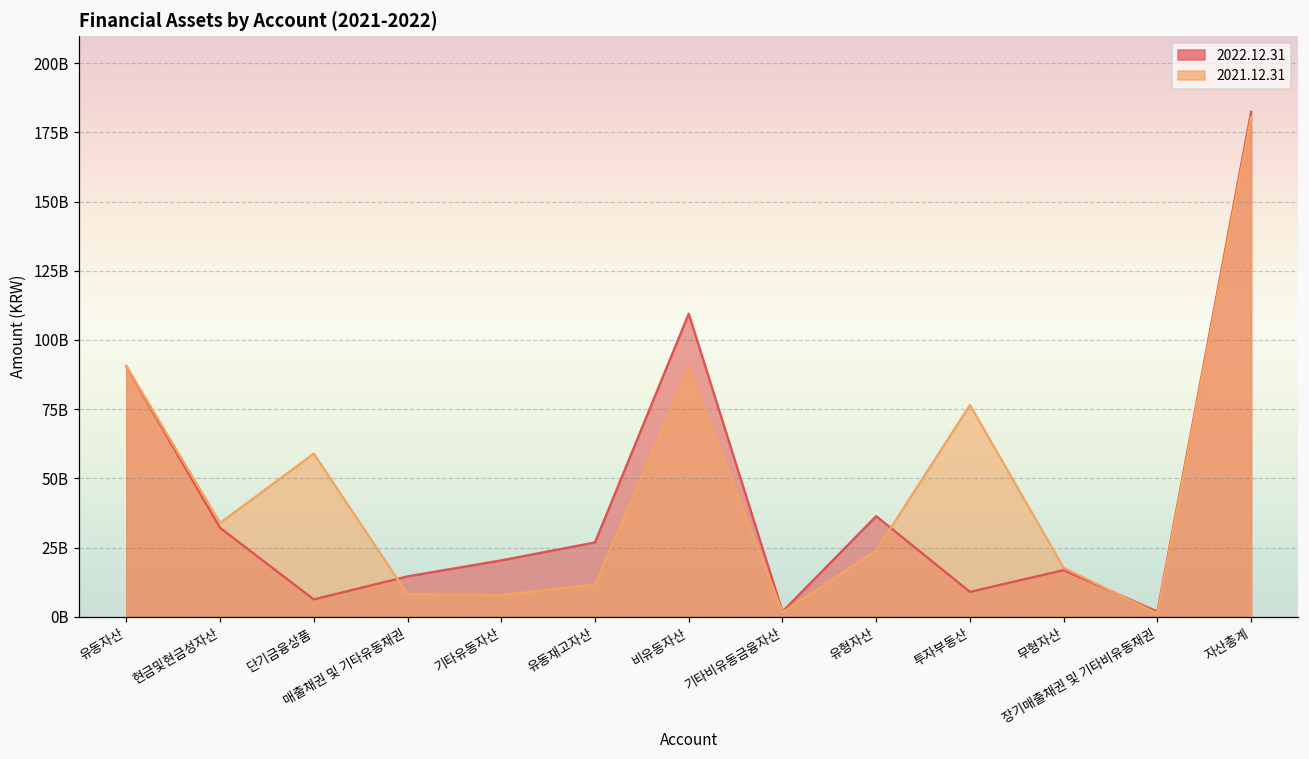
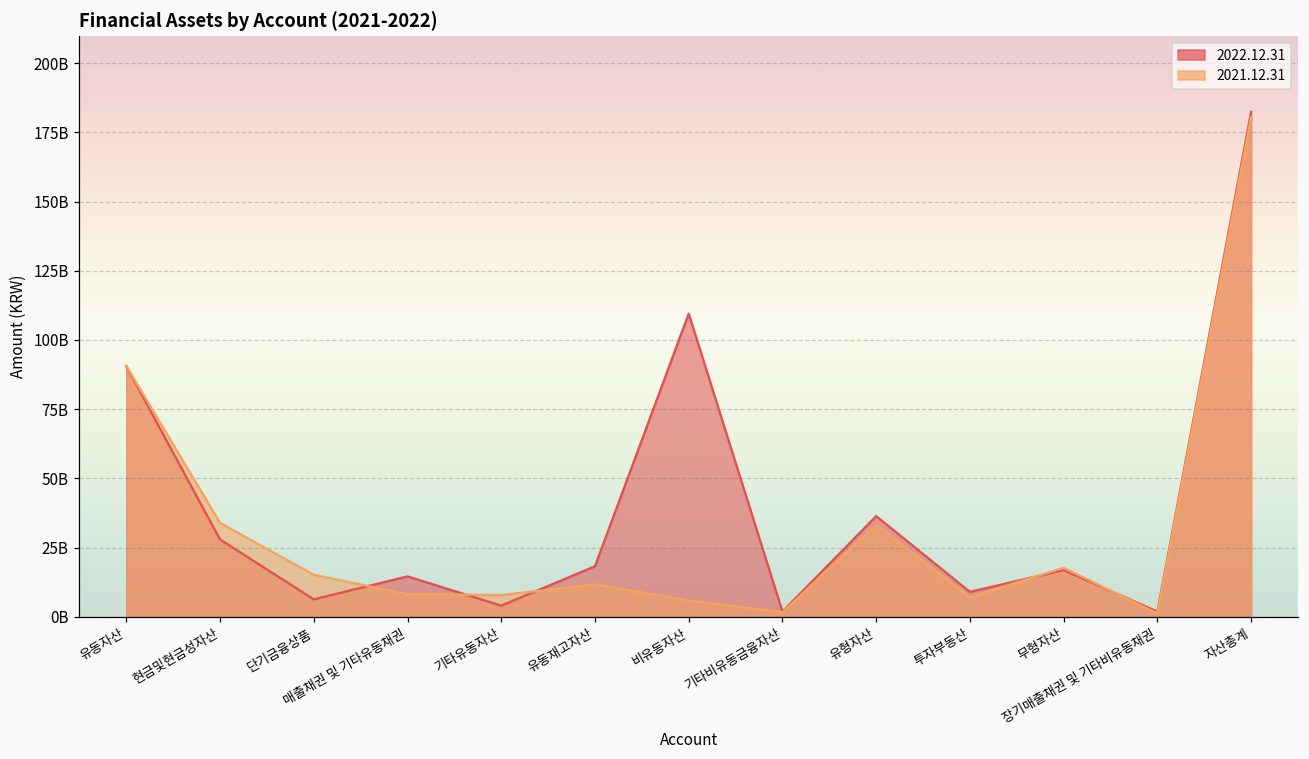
2022.12.31, 현금및현금성자산: 32000000000 -> 28000000000
2021.12.31, 단기금융상품: 59000000000 -> 15000000000
2022.12.31, 기타유동자산: 20000000000 -> 4000000000
2022.12.31, 유동재고자산: 27000000000 -> 18000000000
2021.12.31, 비유동자산: 90000000000 -> 6000000000
2021.12.31, 유형자산: 24000000000 -> 33000000000
2021.12.31, 투자부동산: 76000000000 -> 7000000000
